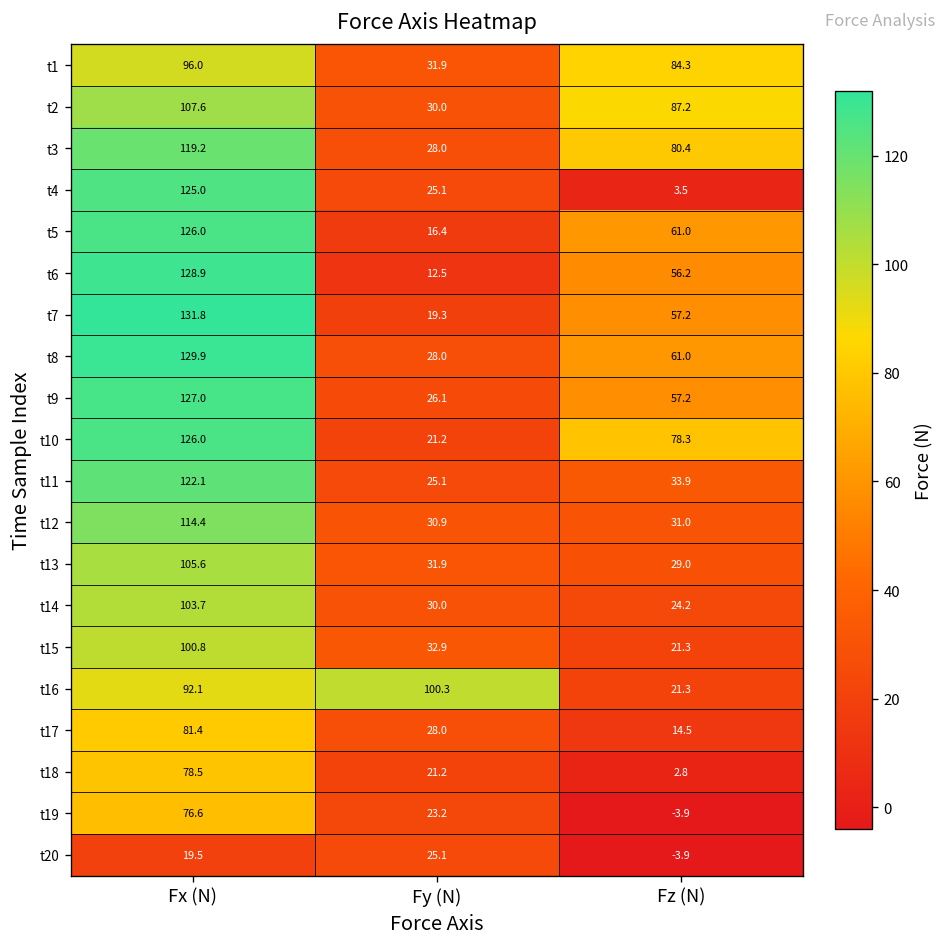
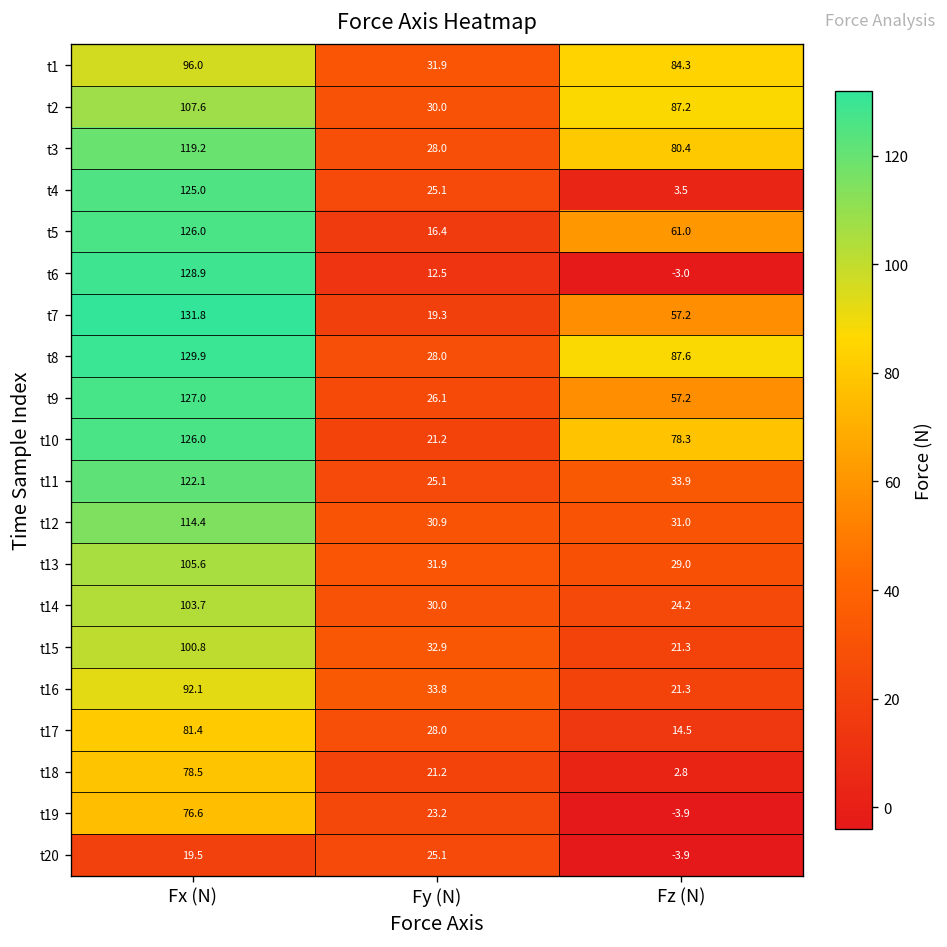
t6, Fz (N): 56.2 -> -3.0
t8, Fz (N): 61.0 -> 87.6
t16, Fy (N): 100.3 -> 33.8
